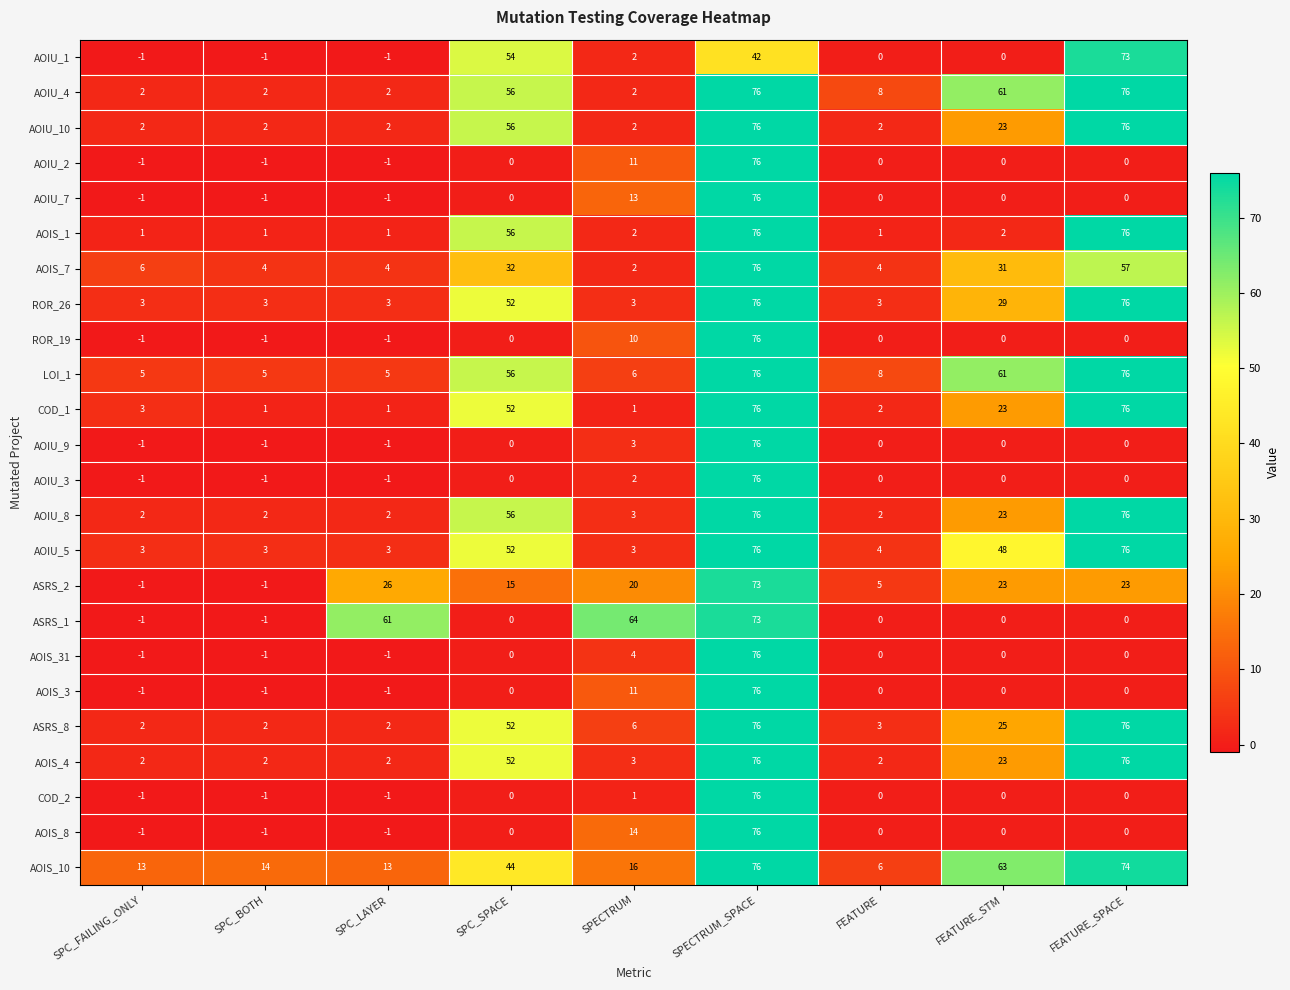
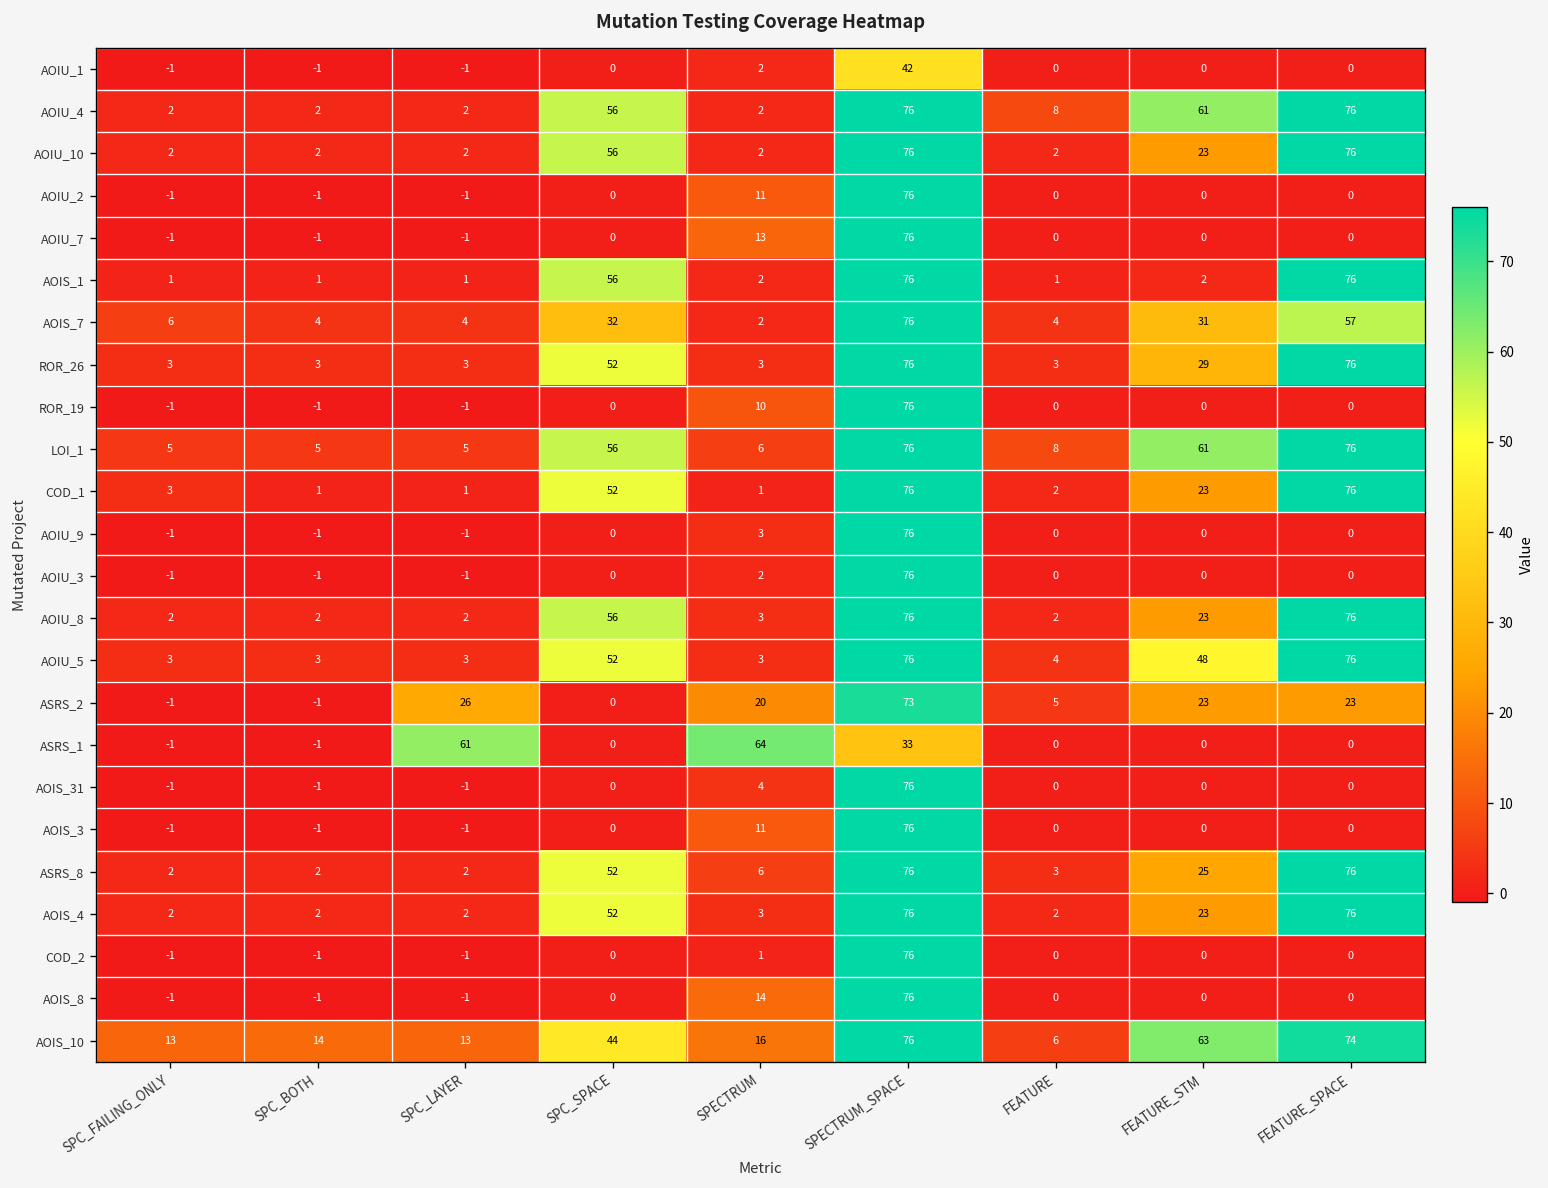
AOIU_1, SPC_SPACE: 54 -> 0
AOIU_1, FEATURE_SPACE: 73 -> 0
ASRS_2, SPC_SPACE: 15 -> 0
ASRS_1, SPECTRUM_SPACE: 73 -> 33
